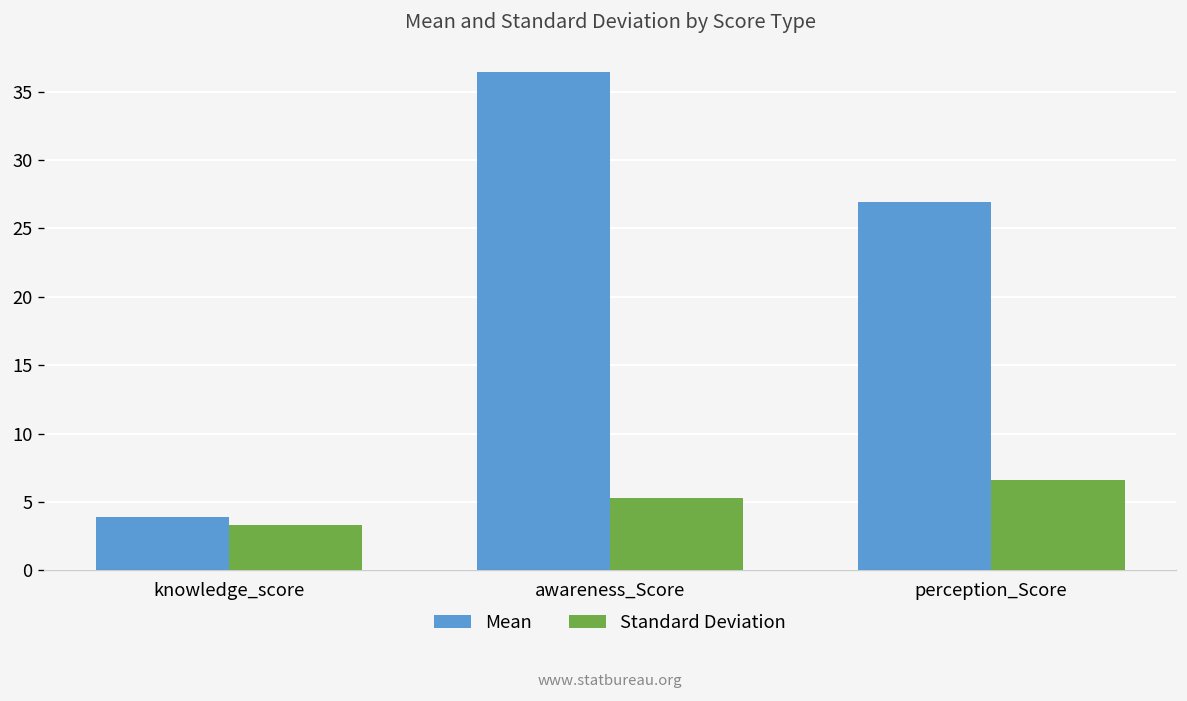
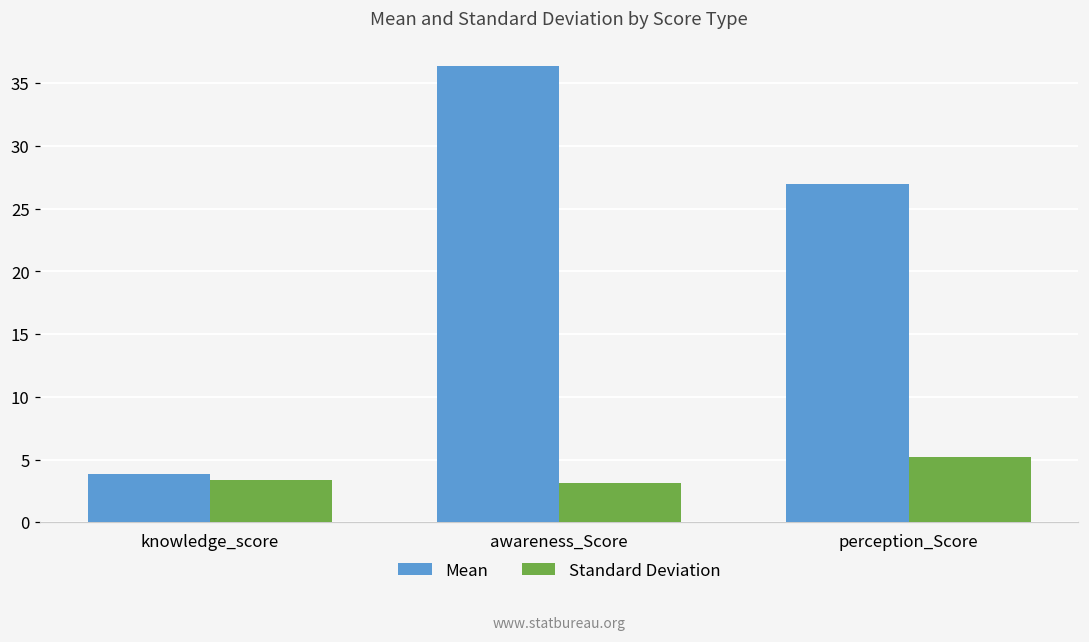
Standard Deviation, awareness_Score: 5.3 -> 3.1
Standard Deviation, perception_Score: 6.6 -> 5.2
